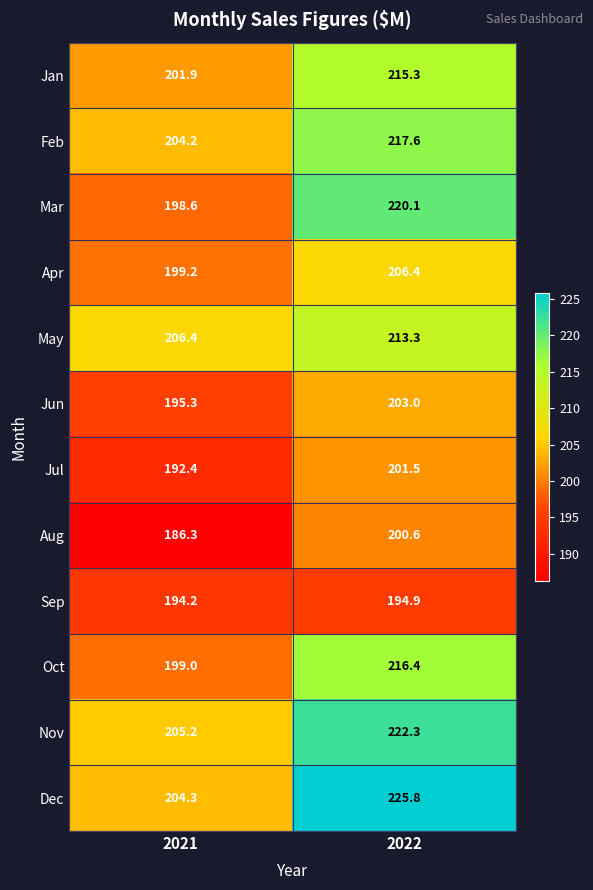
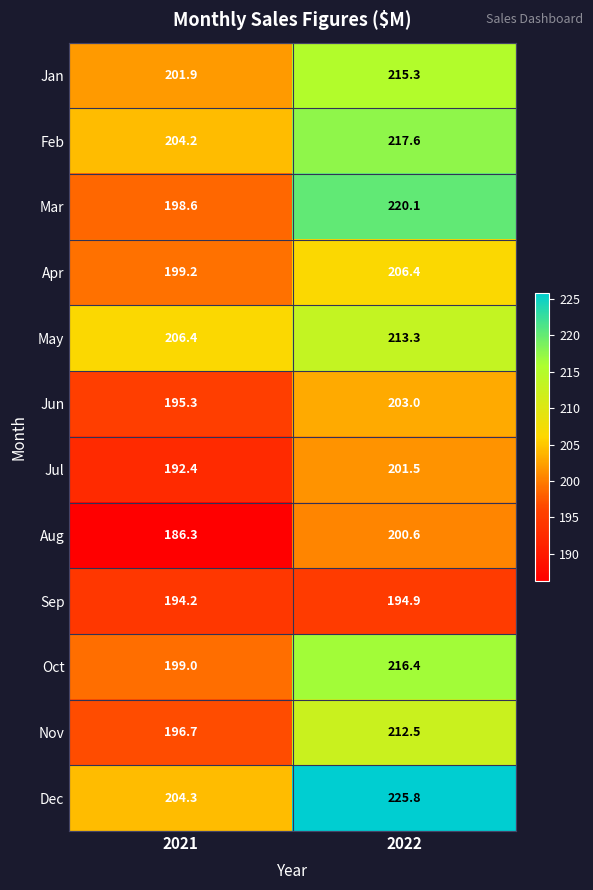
Nov, 2021: 205.2 -> 196.7
Nov, 2022: 222.3 -> 212.5
